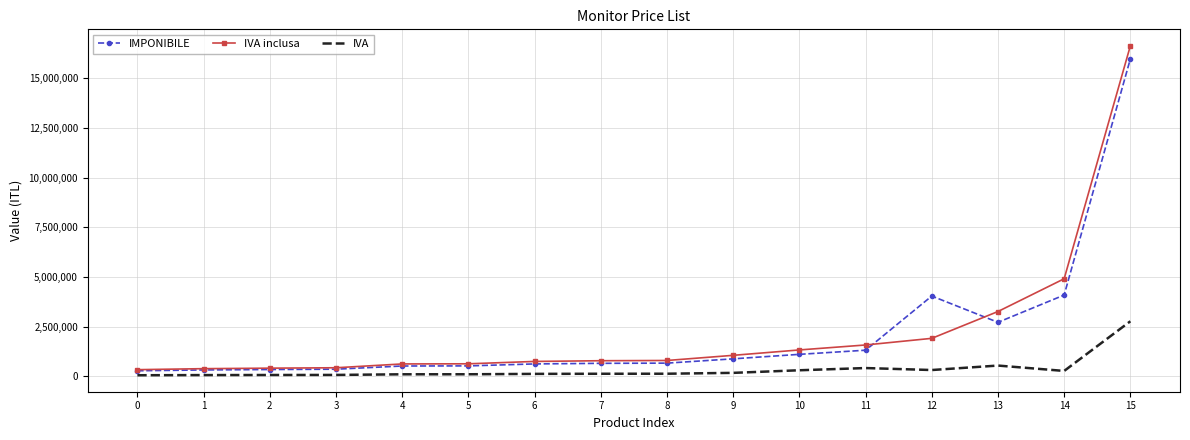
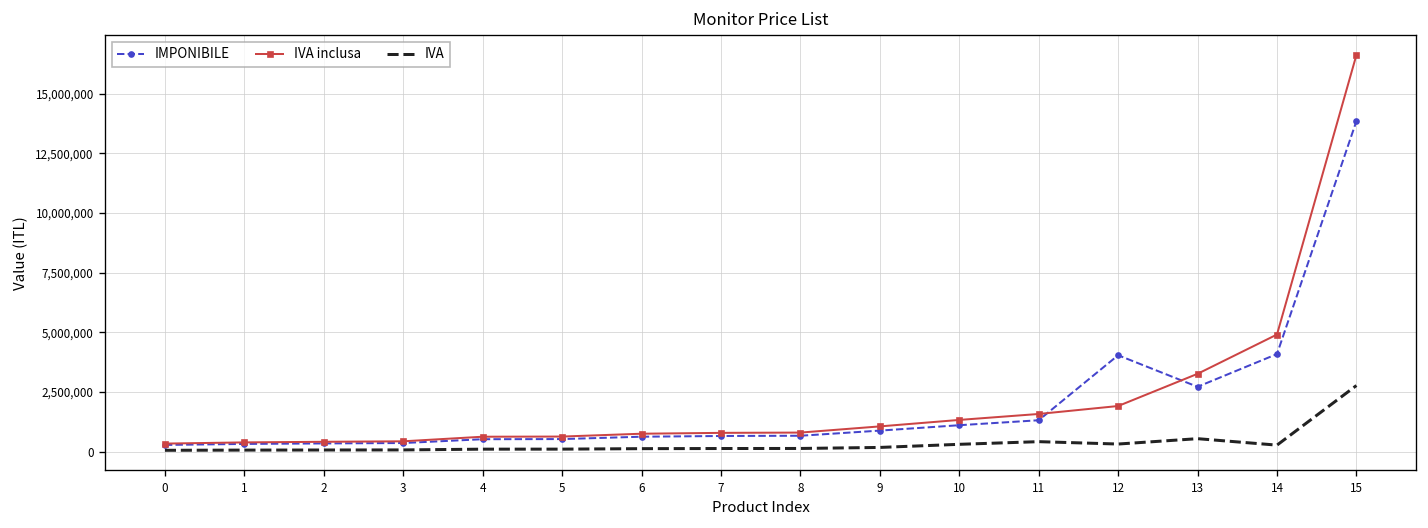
IMPONIBILE, 15: 16,000,000 -> 13,900,000
